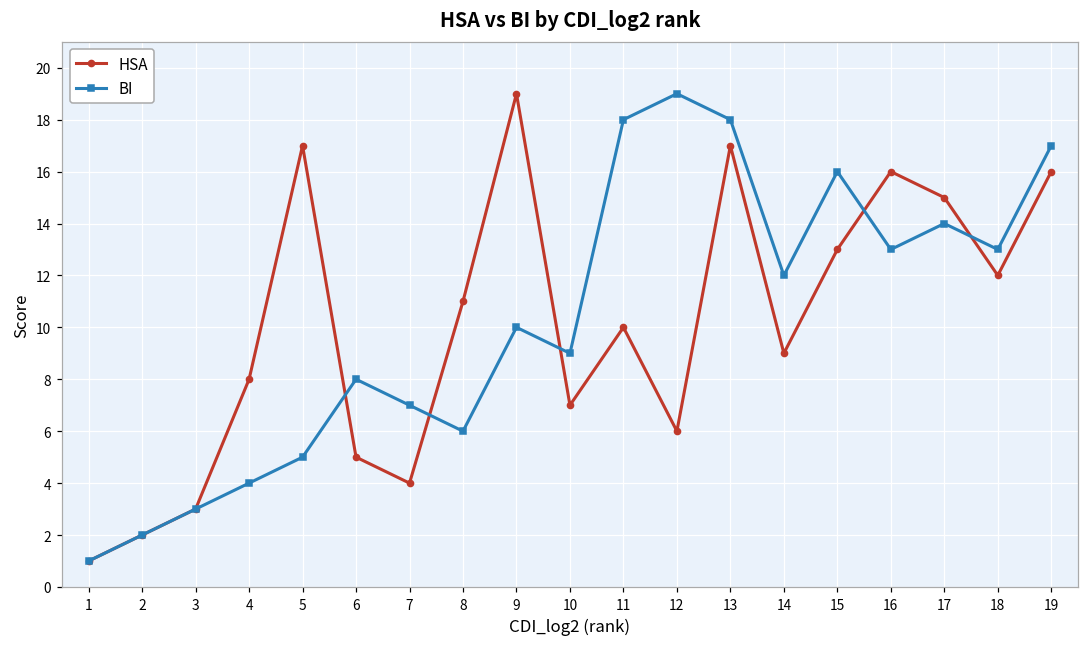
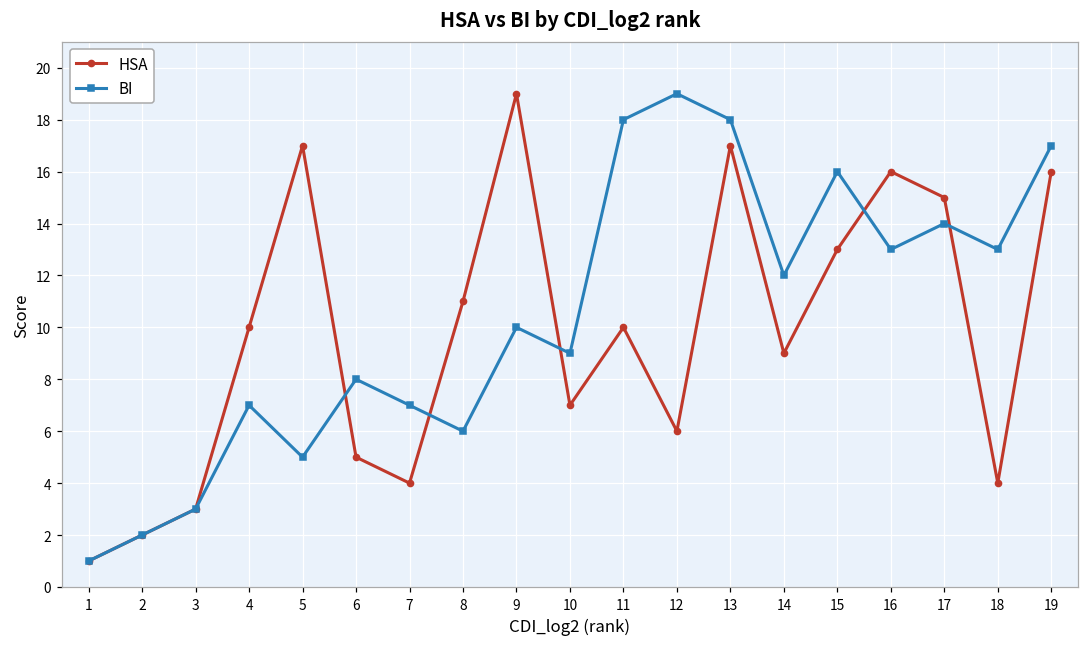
HSA, 4: 8 -> 10
BI, 4: 4 -> 7
HSA, 18: 12 -> 4
